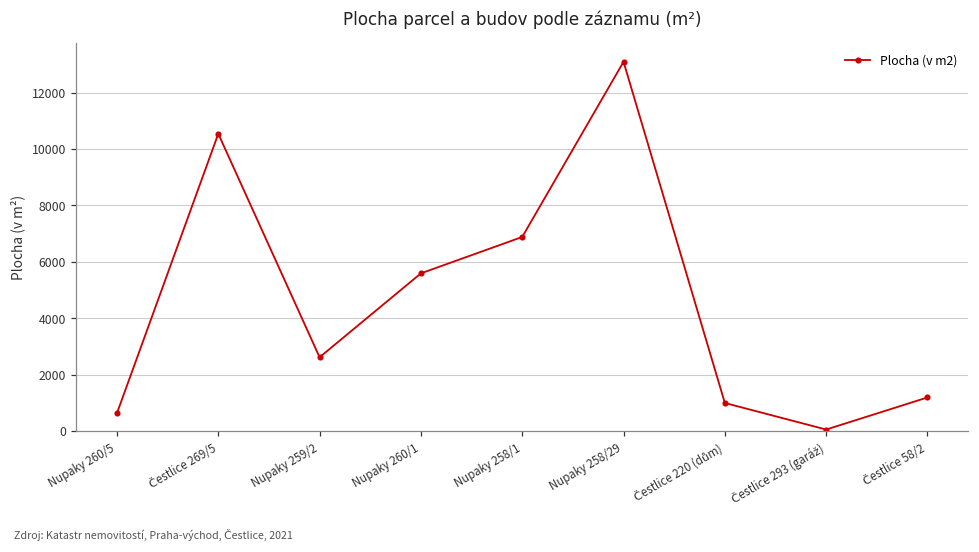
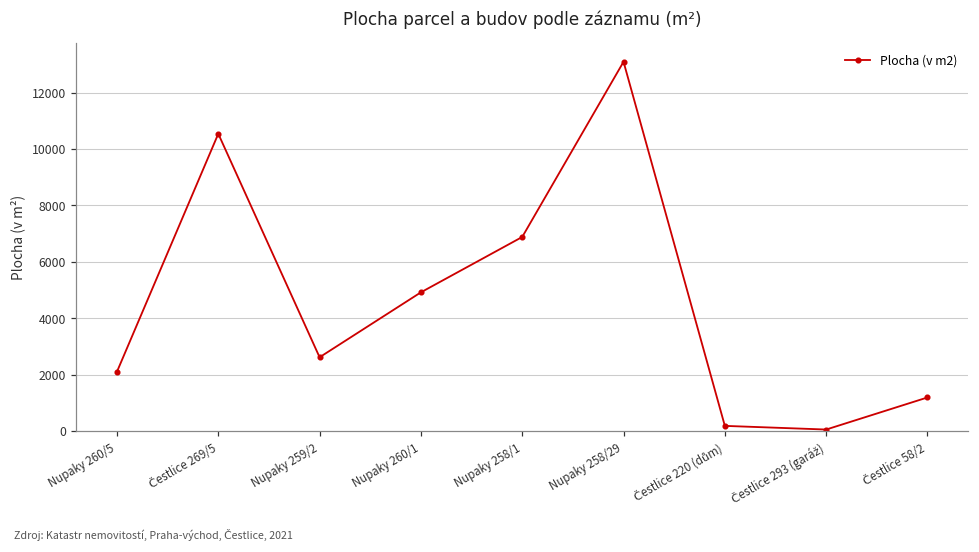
Nupaky 260/5: 600 -> 2100
Nupaky 260/1: 5600 -> 4900
Čestlice 220 (dům): 1000 -> 200
